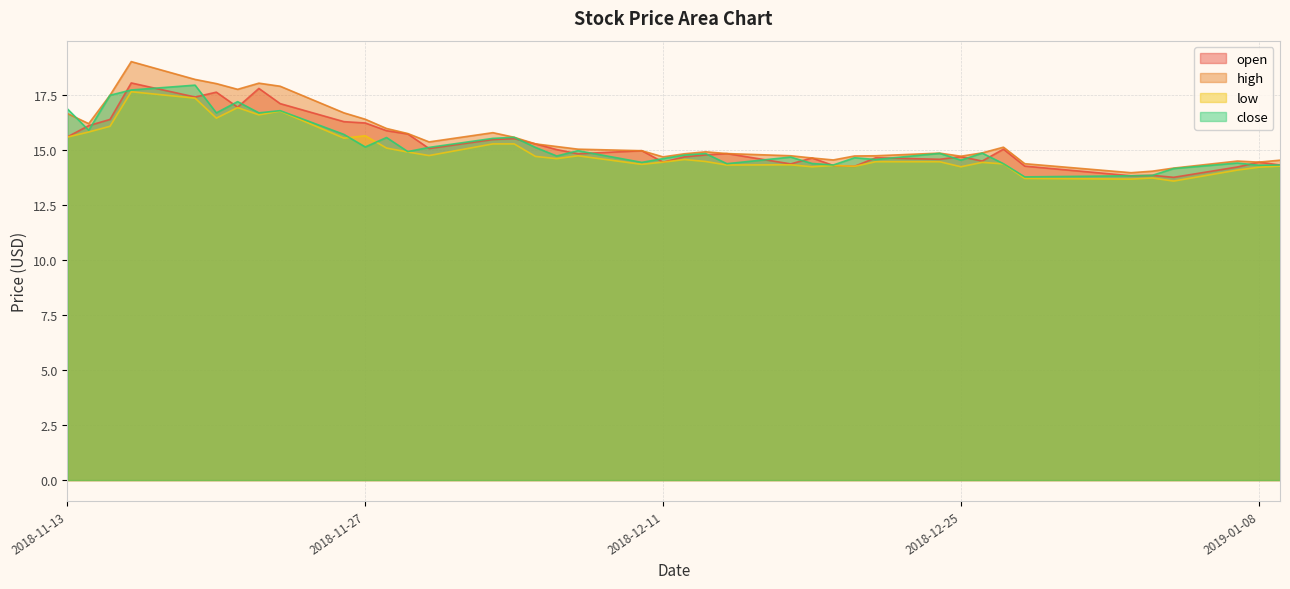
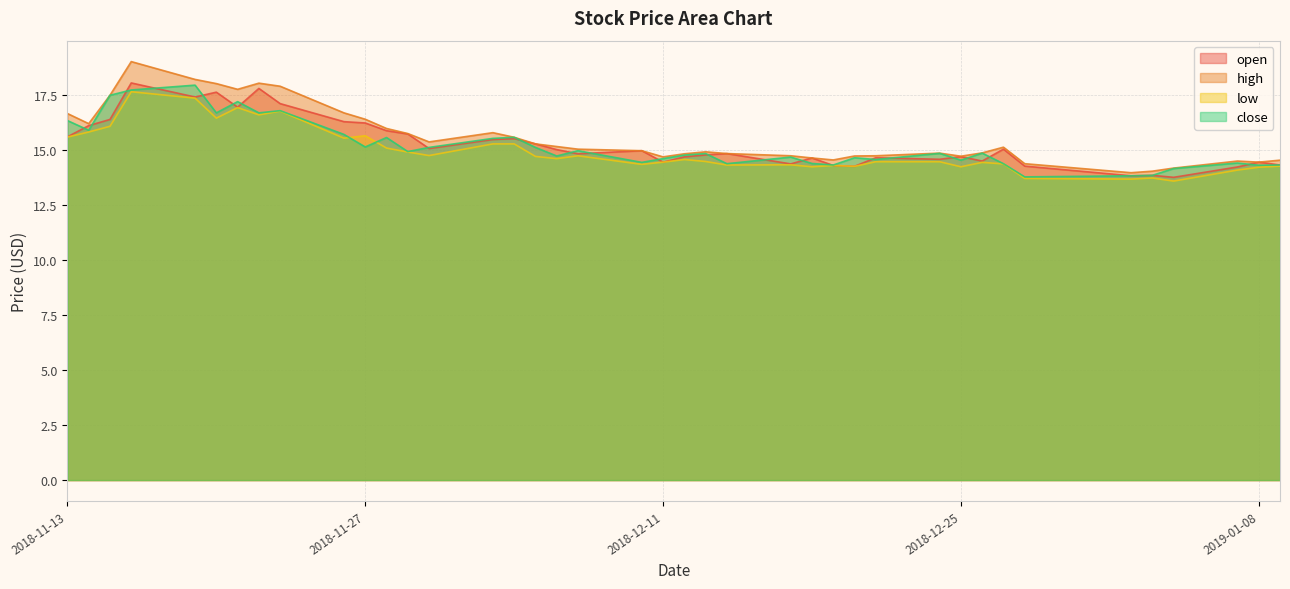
close, 2018-11-13: 16.9 -> 16.3
